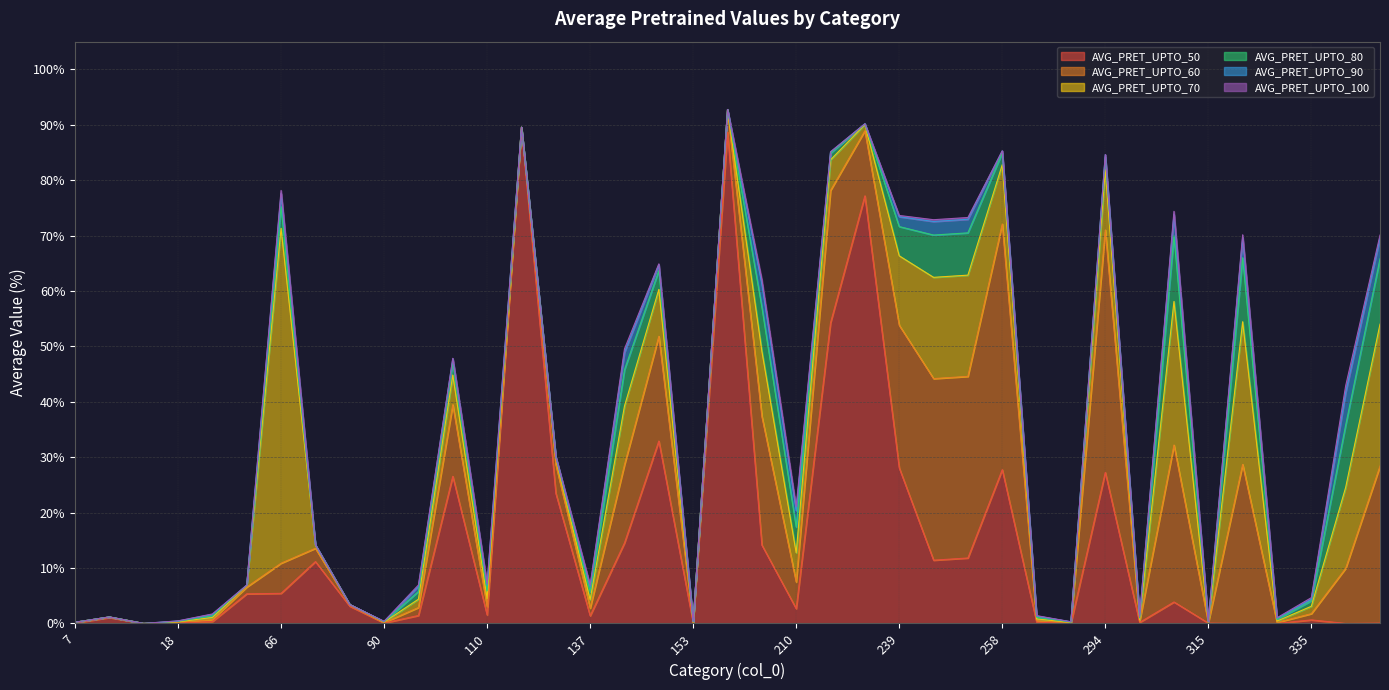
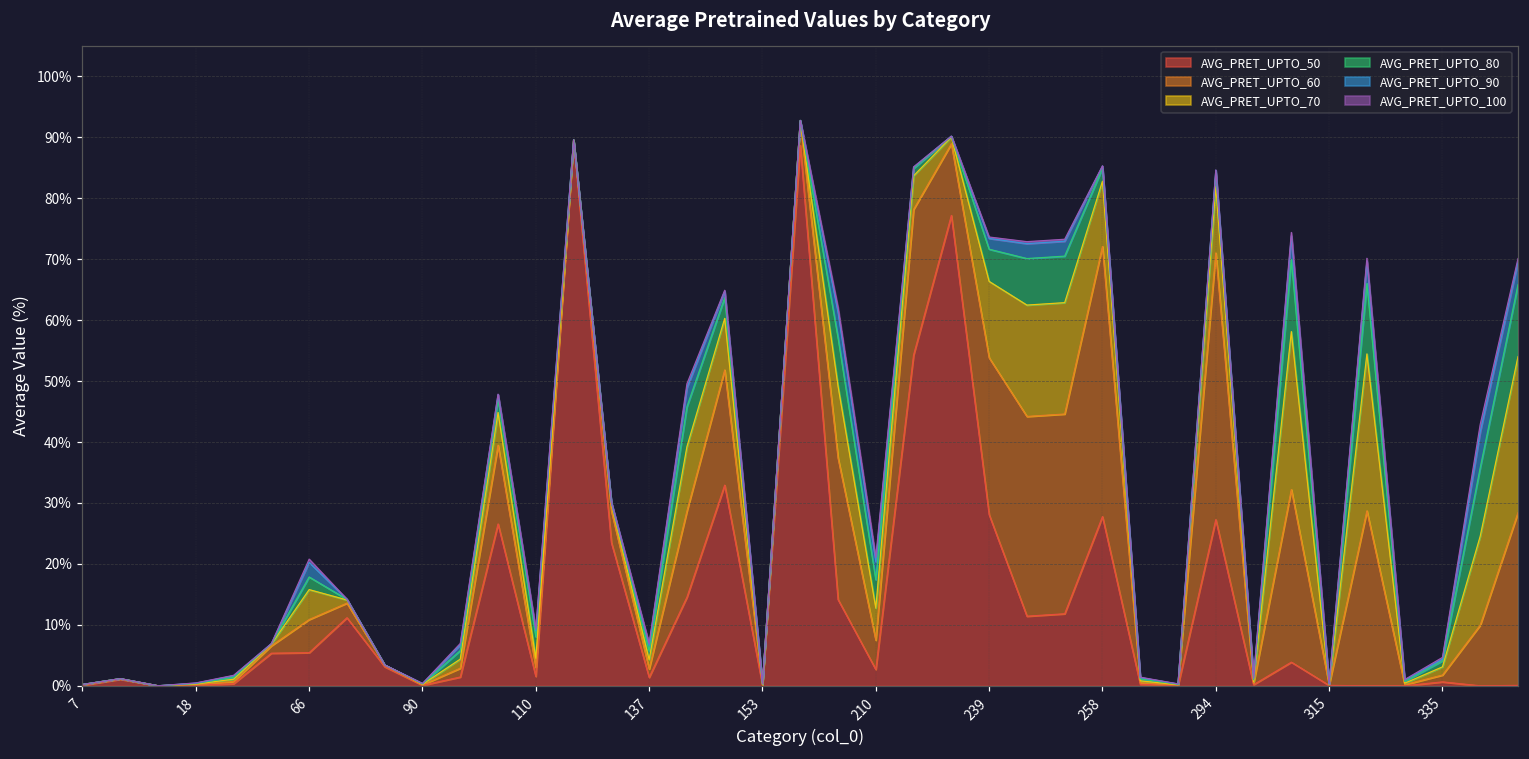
AVG_PRET_UPTO_70, 66: 60% -> 5%
AVG_PRET_UPTO_80, 66: 4% -> 2%
AVG_PRET_UPTO_80, 110: 1% -> 4%
